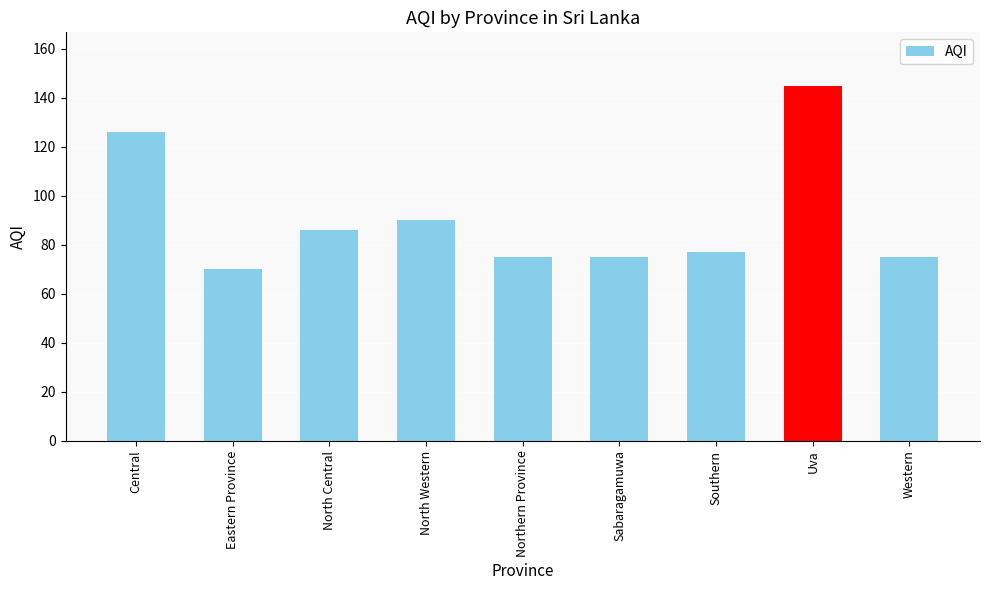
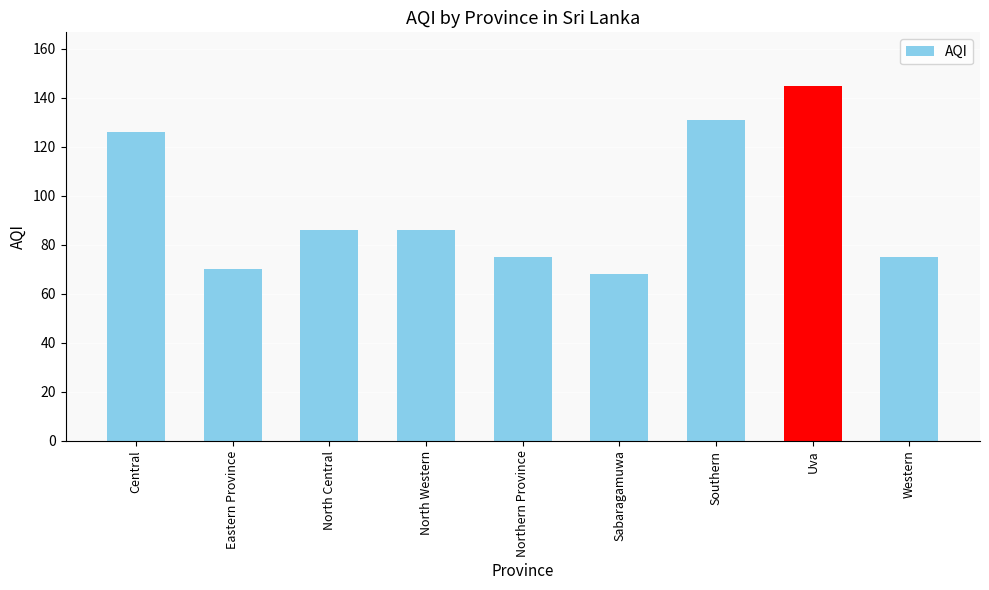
North Western: 90 -> 86
Sabaragamuwa: 75 -> 68
Southern: 77 -> 131
